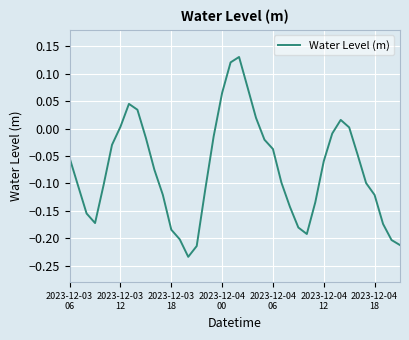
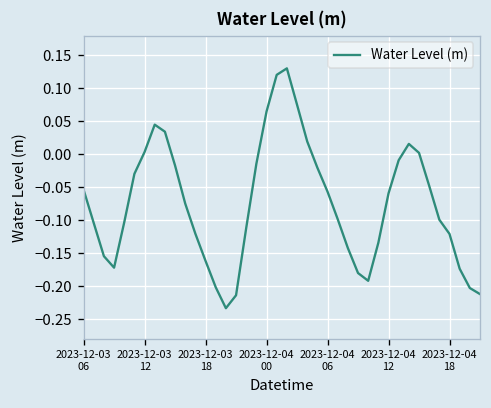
2023-12-03 18: -0.18 -> -0.16
2023-12-04 06: -0.04 -> -0.06
